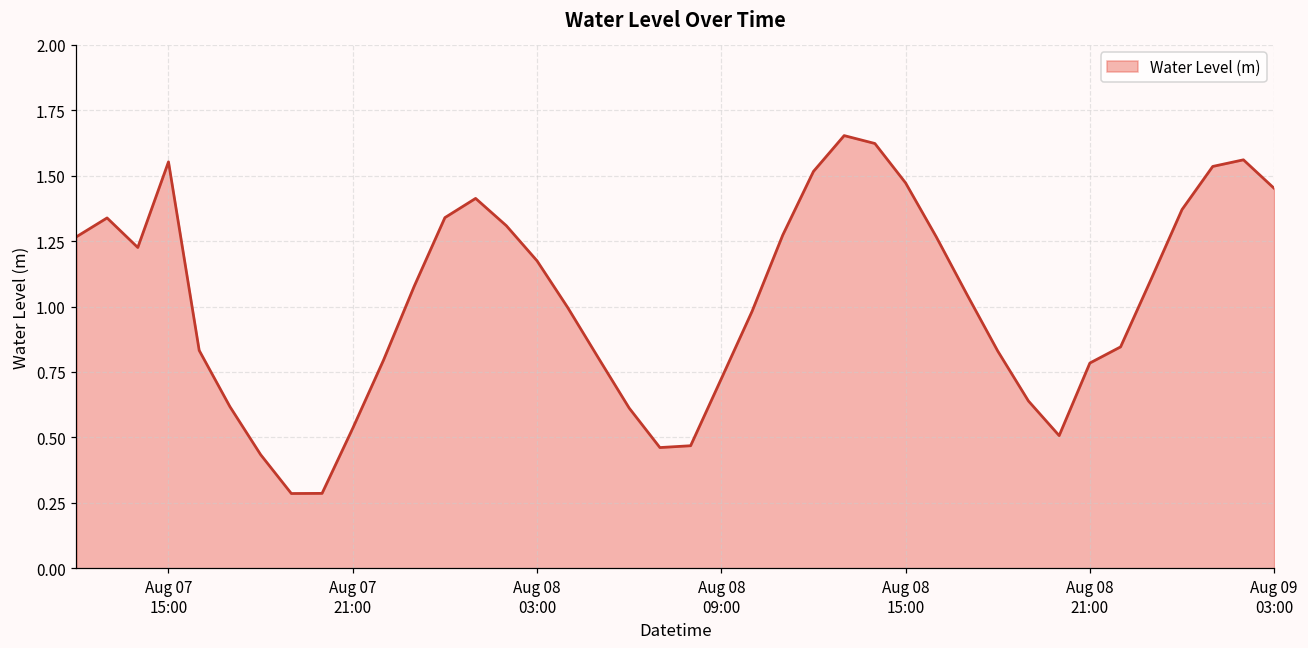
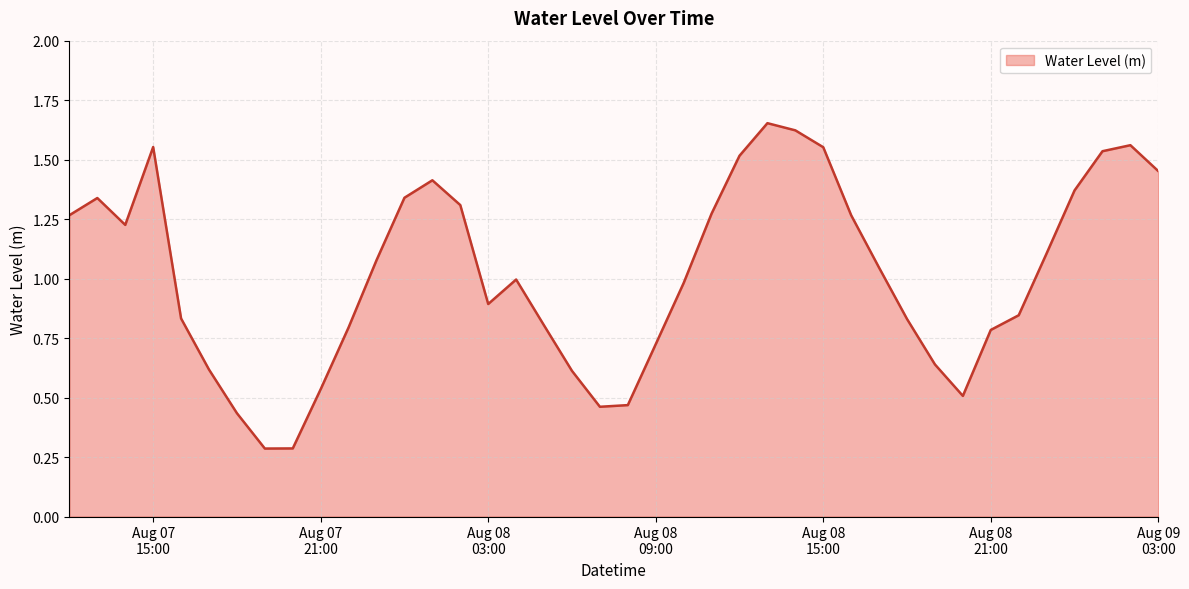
Aug 08 03:00: 1.17 -> 0.89
Aug 08 15:00: 1.47 -> 1.55
